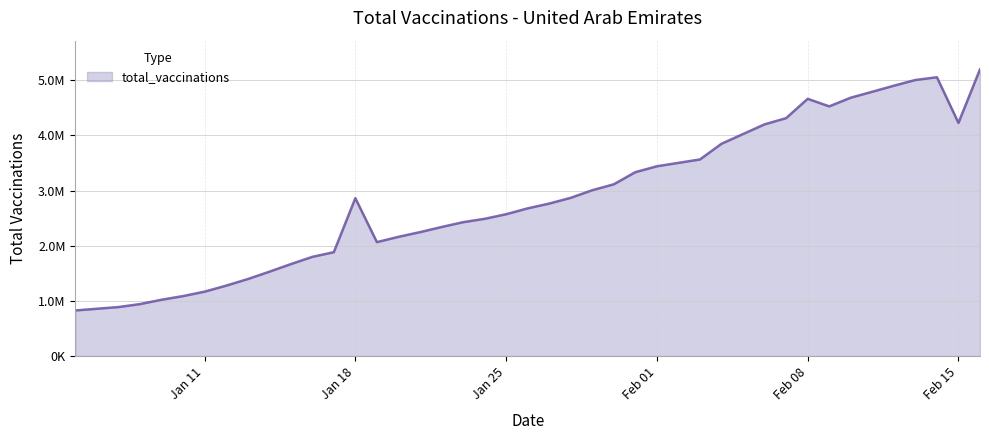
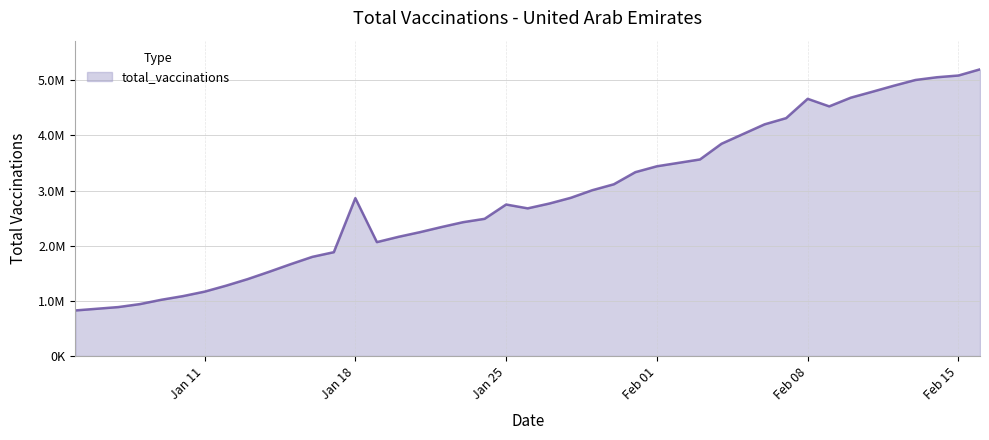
Jan 25: 2600000 -> 2700000
Feb 15: 4200000 -> 5100000
